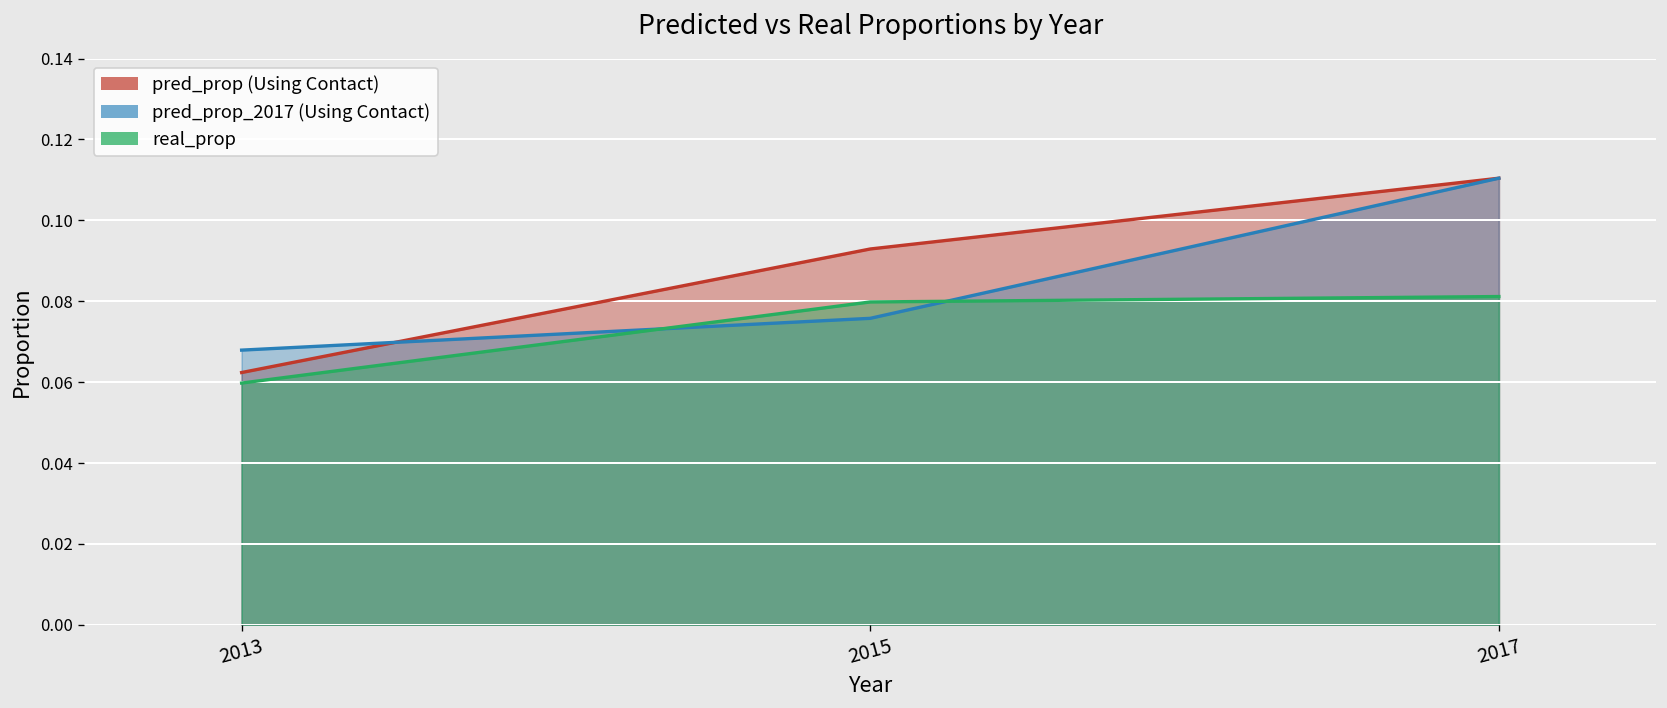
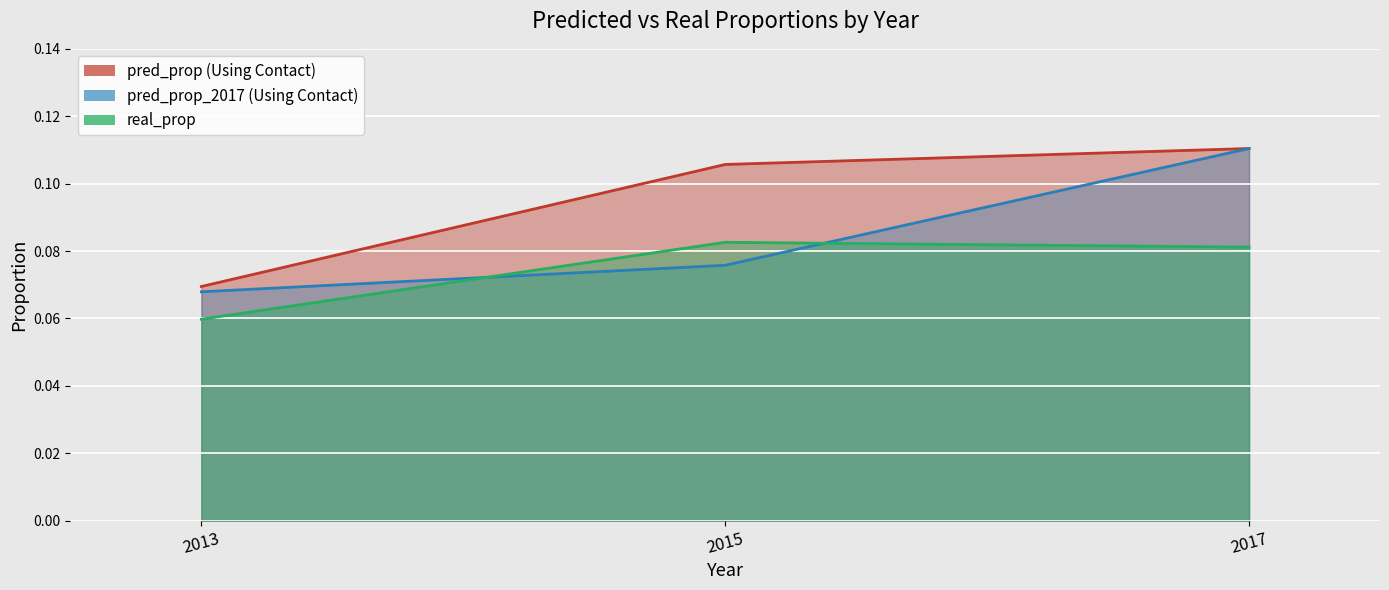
pred_prop (Using Contact), 2013: 0.062 -> 0.069
pred_prop (Using Contact), 2015: 0.093 -> 0.106
real_prop, 2015: 0.080 -> 0.083
